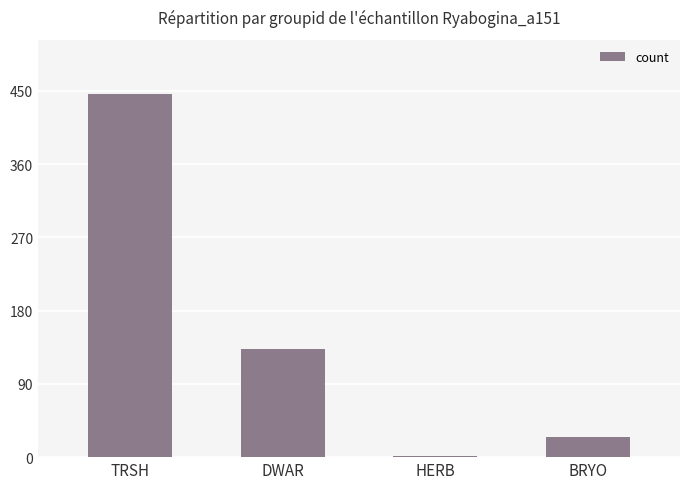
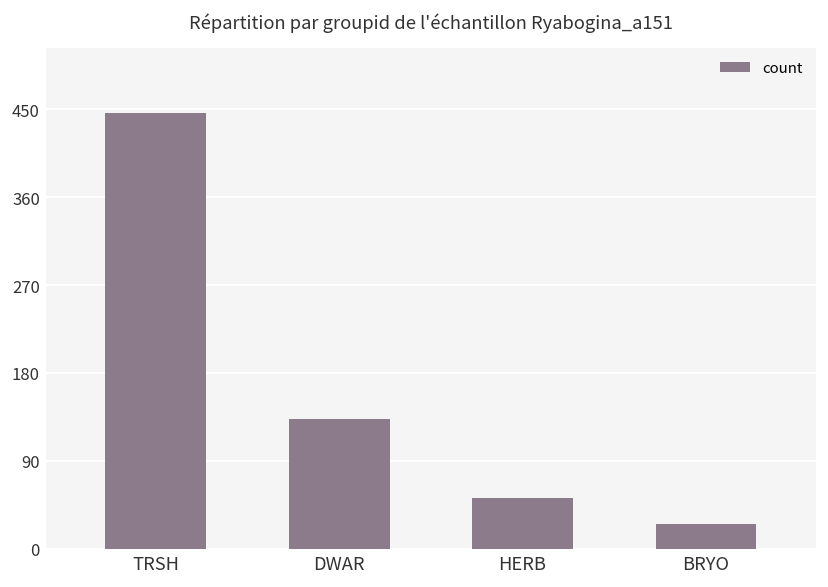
HERB: 0 -> 50
